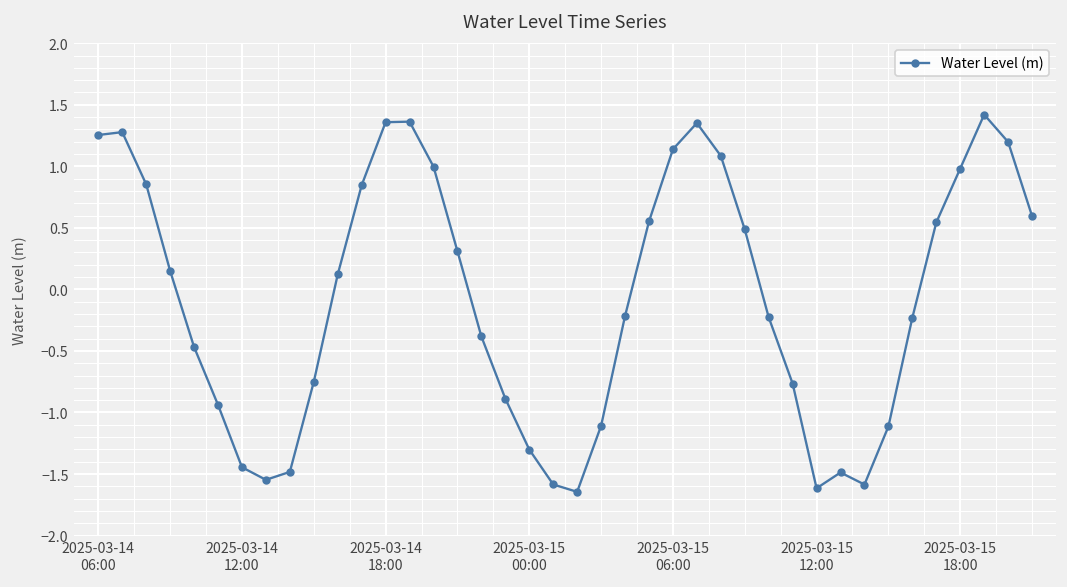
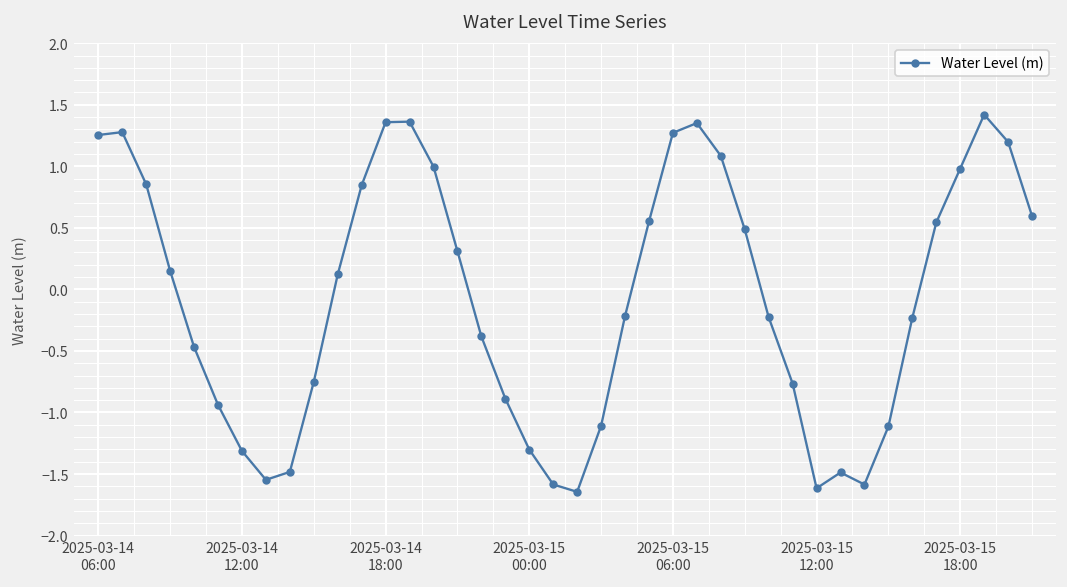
2025-03-14 12:00: -1.44 -> -1.31
2025-03-15 06:00: 1.14 -> 1.27
